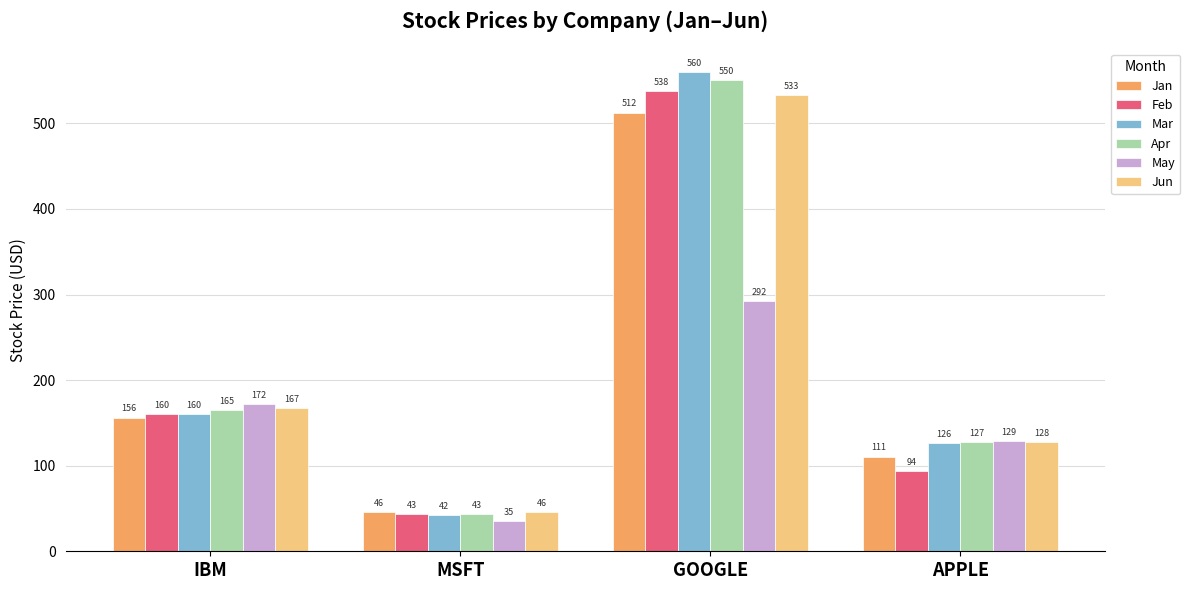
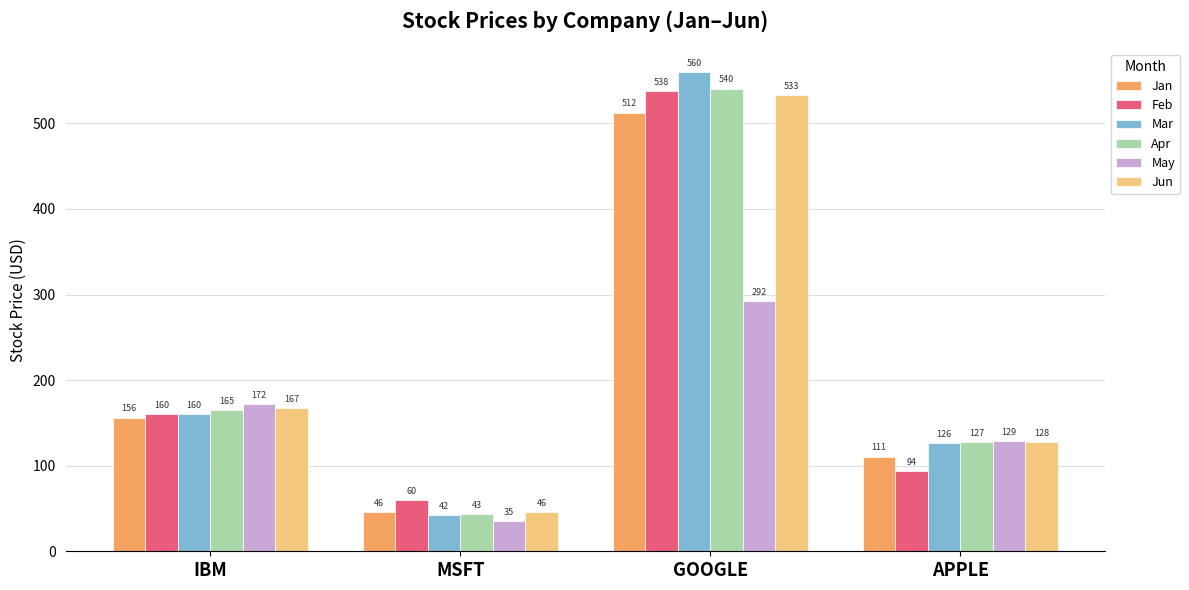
Feb, MSFT: 43 -> 60
Apr, GOOGLE: 550 -> 540
